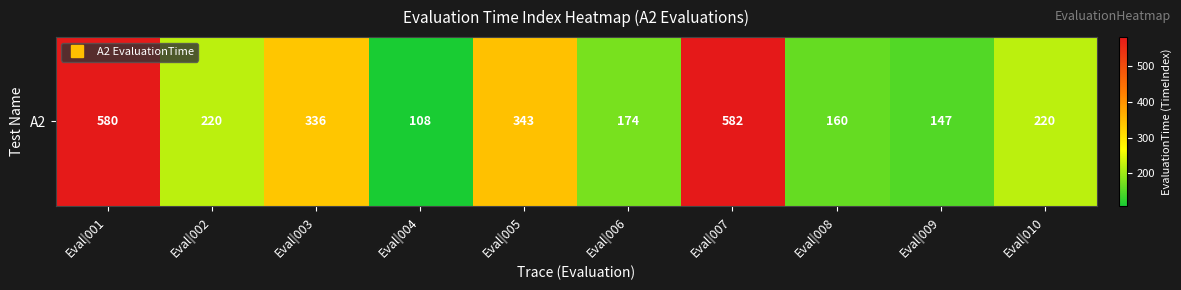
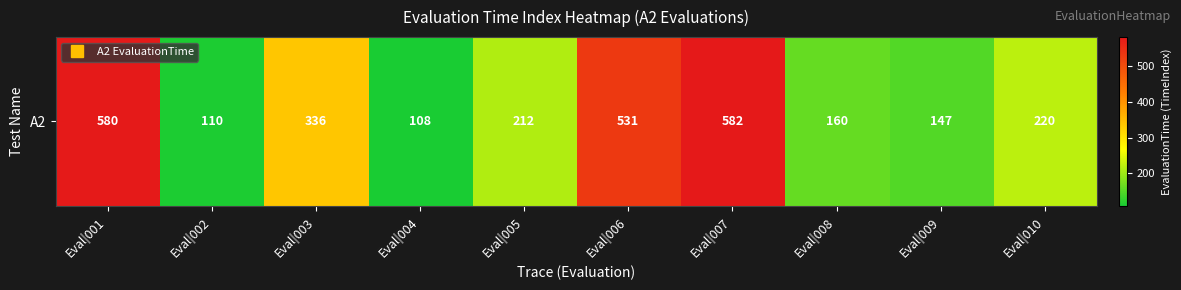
A2, Eval|002: 220 -> 110
A2, Eval|005: 343 -> 212
A2, Eval|006: 174 -> 531
